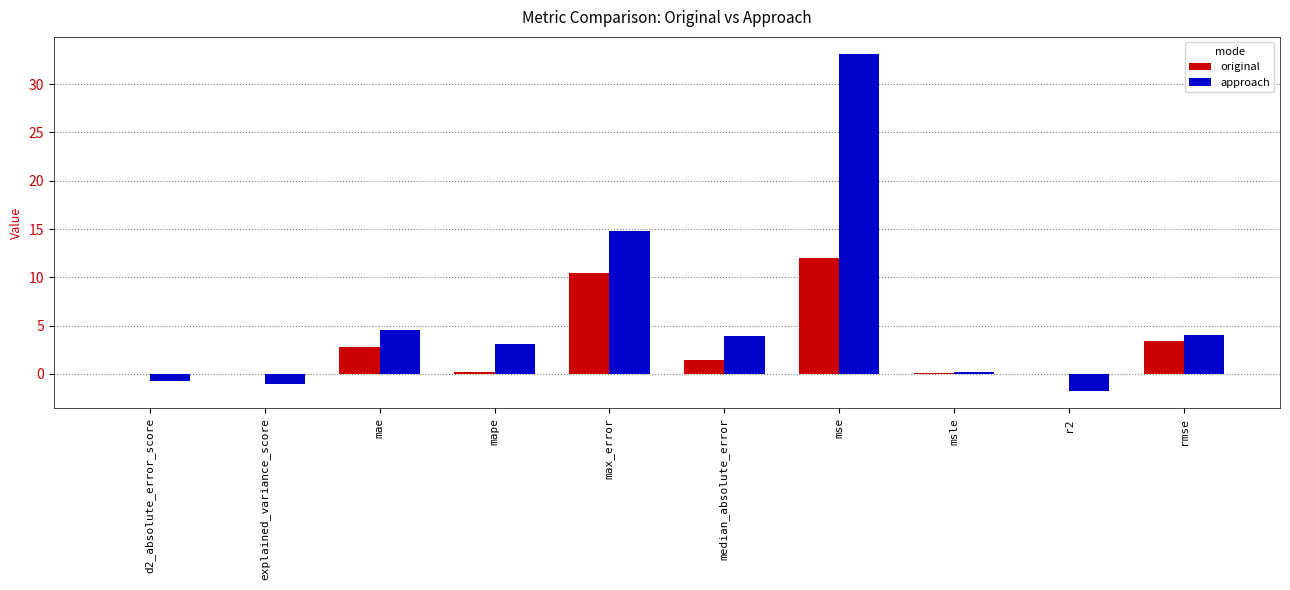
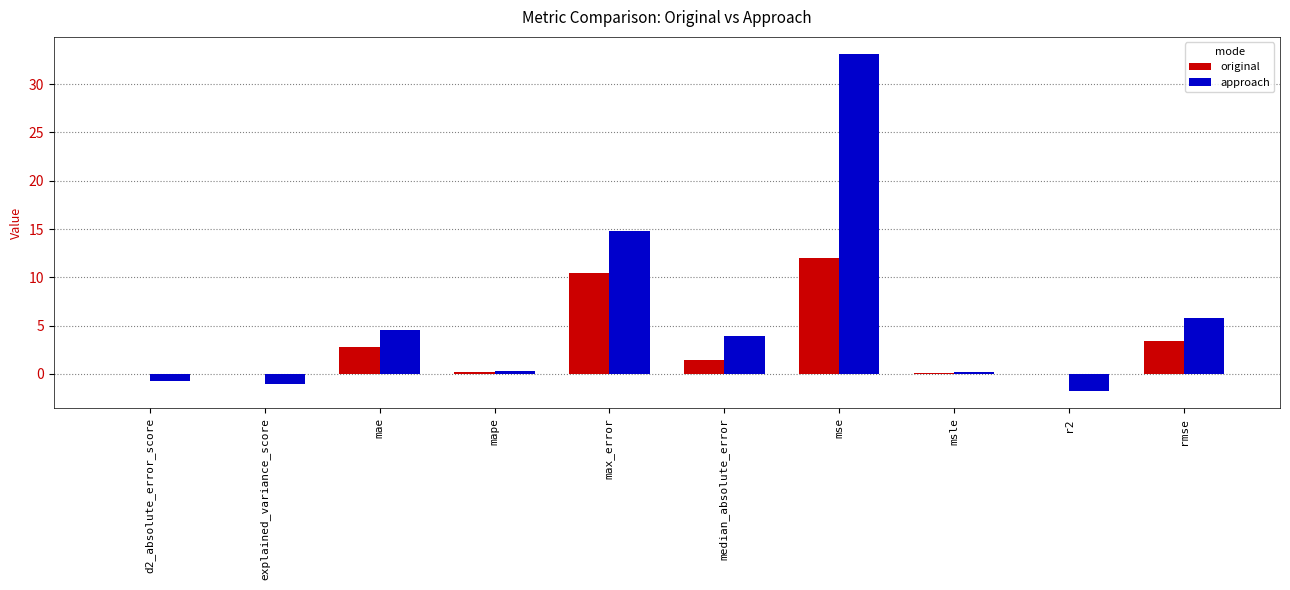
approach, mape: 3 -> 0
approach, rmse: 4 -> 6
